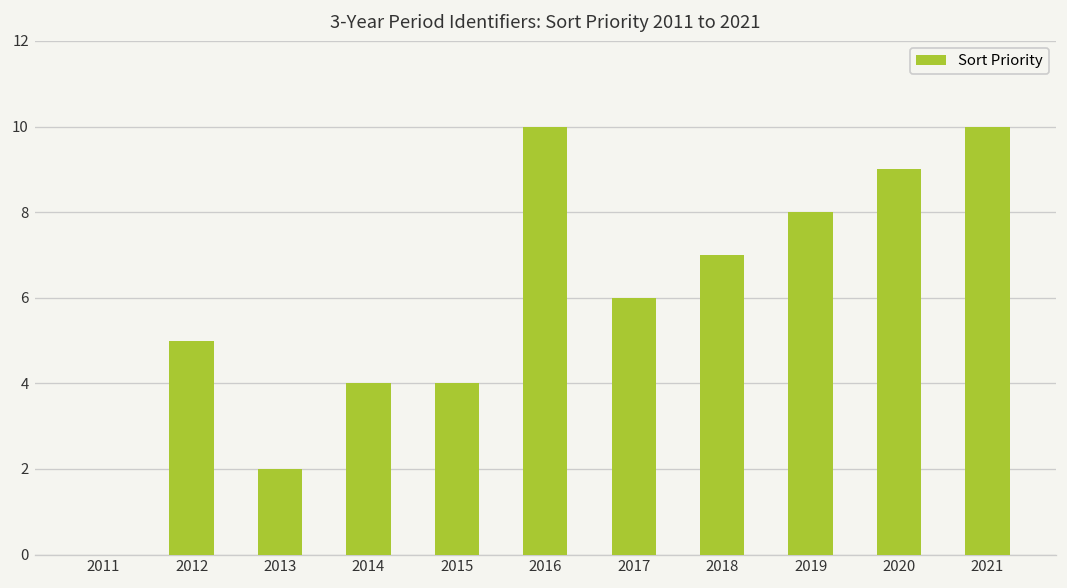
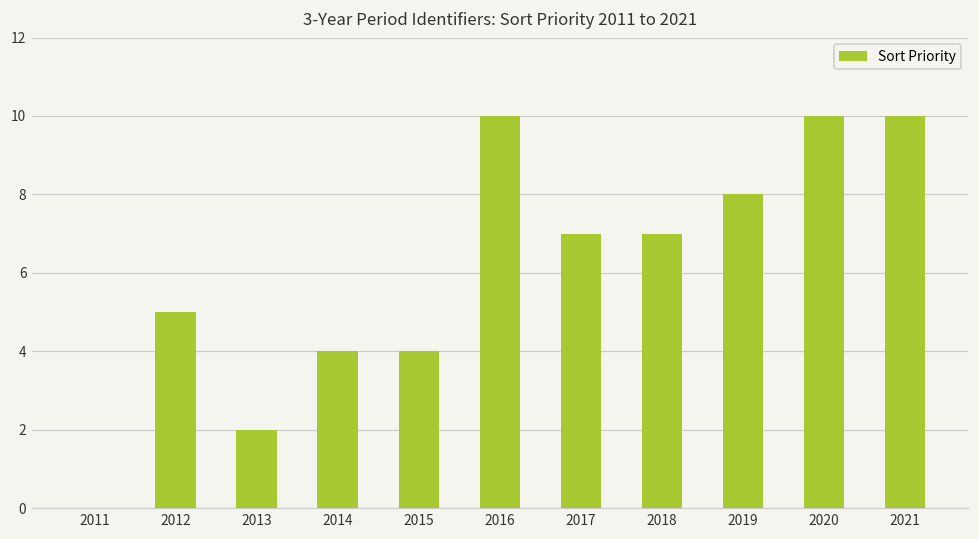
2017: 6 -> 7
2020: 9 -> 10
